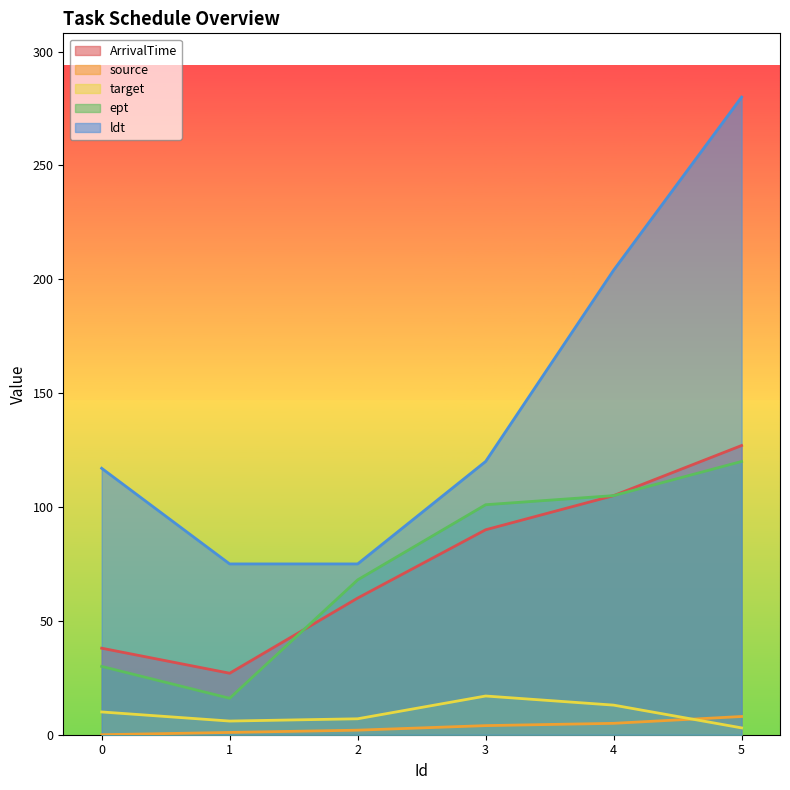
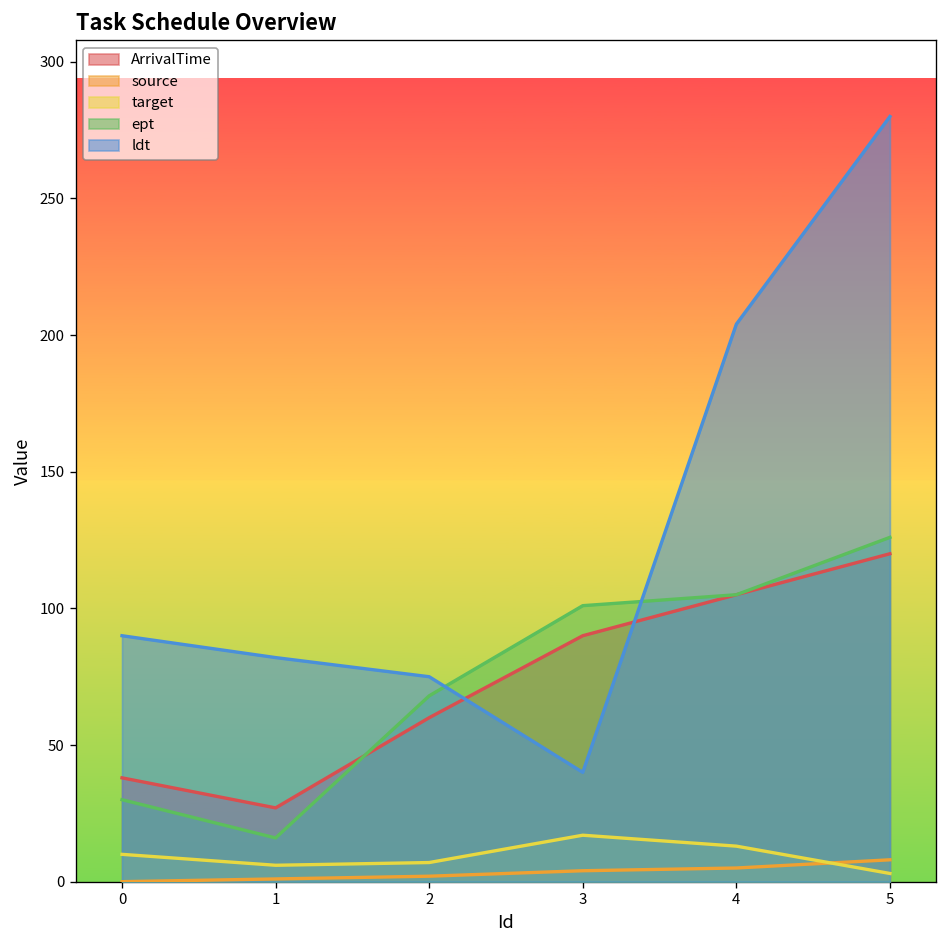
ldt, 0: 117 -> 90
ldt, 1: 75 -> 82
ldt, 3: 120 -> 40
ArrivalTime, 5: 127 -> 120
ept, 5: 120 -> 126
